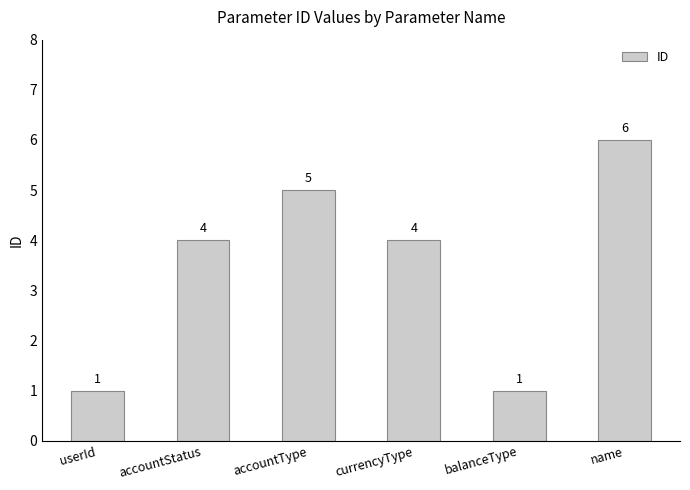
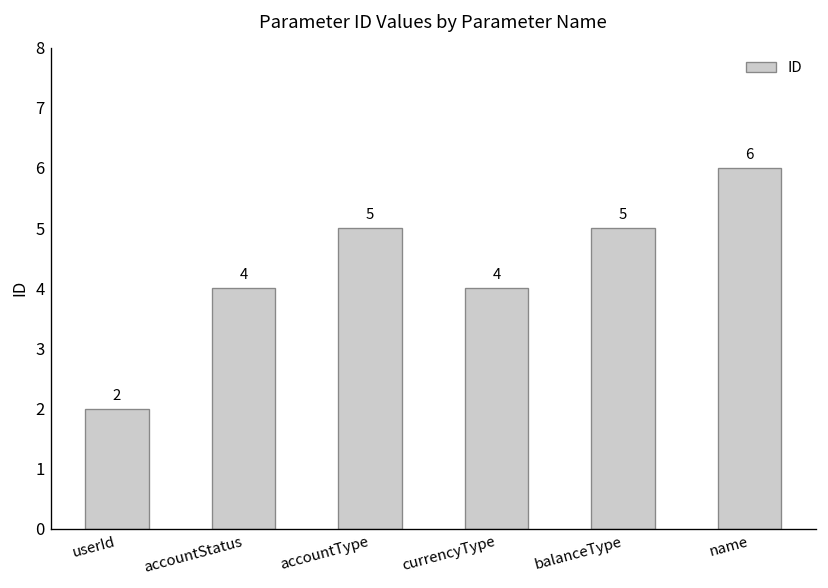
userId: 1 -> 2
balanceType: 1 -> 5
